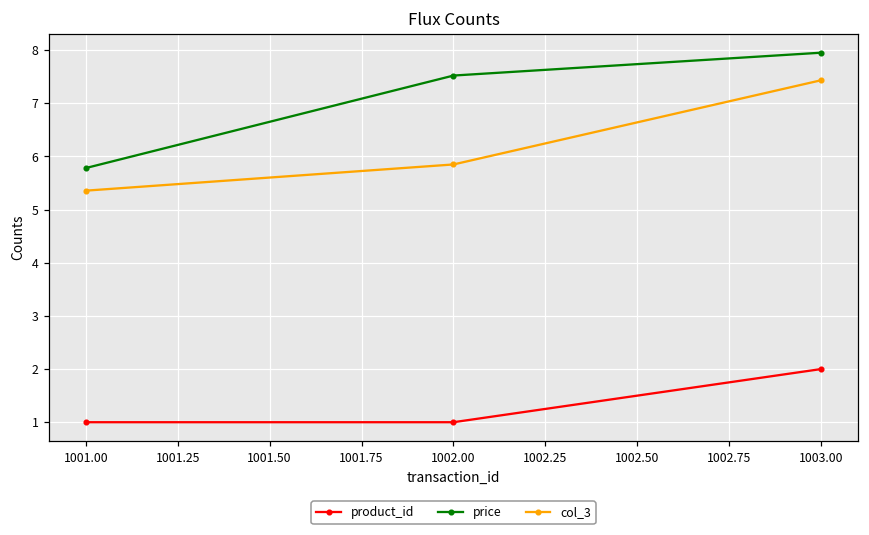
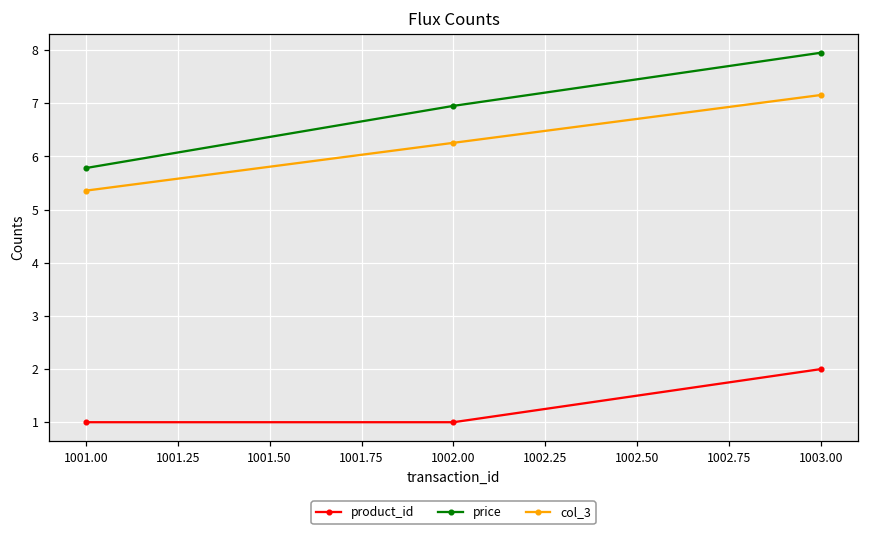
price, 1002.00: 7.5 -> 7.0
col_3, 1002.00: 5.8 -> 6.3
col_3, 1003.00: 7.4 -> 7.2
